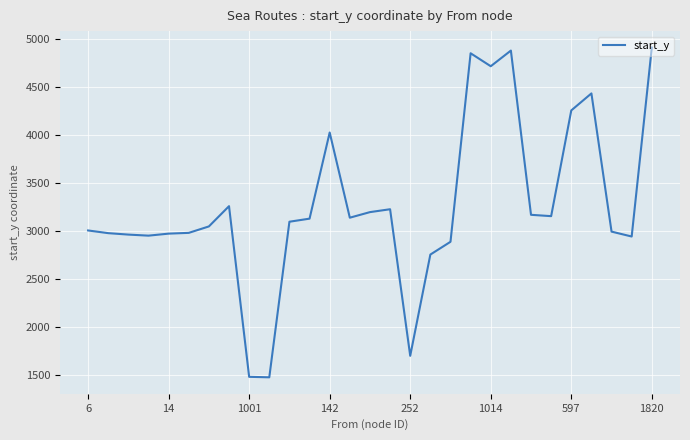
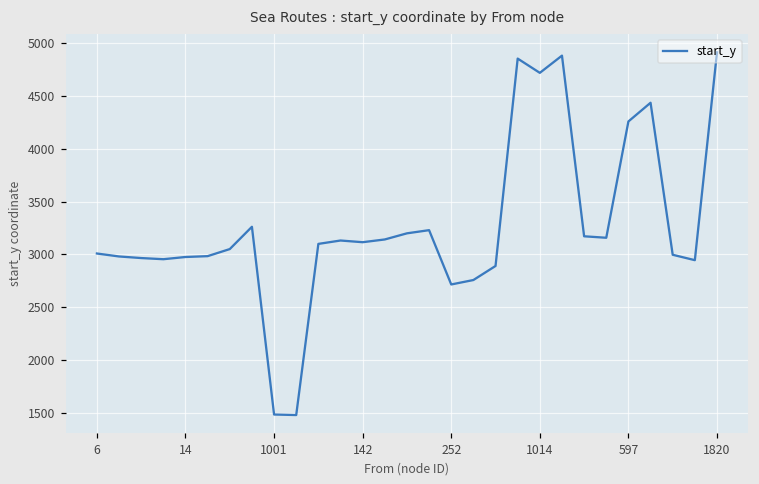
142: 4000 -> 3100
252: 1700 -> 2700
